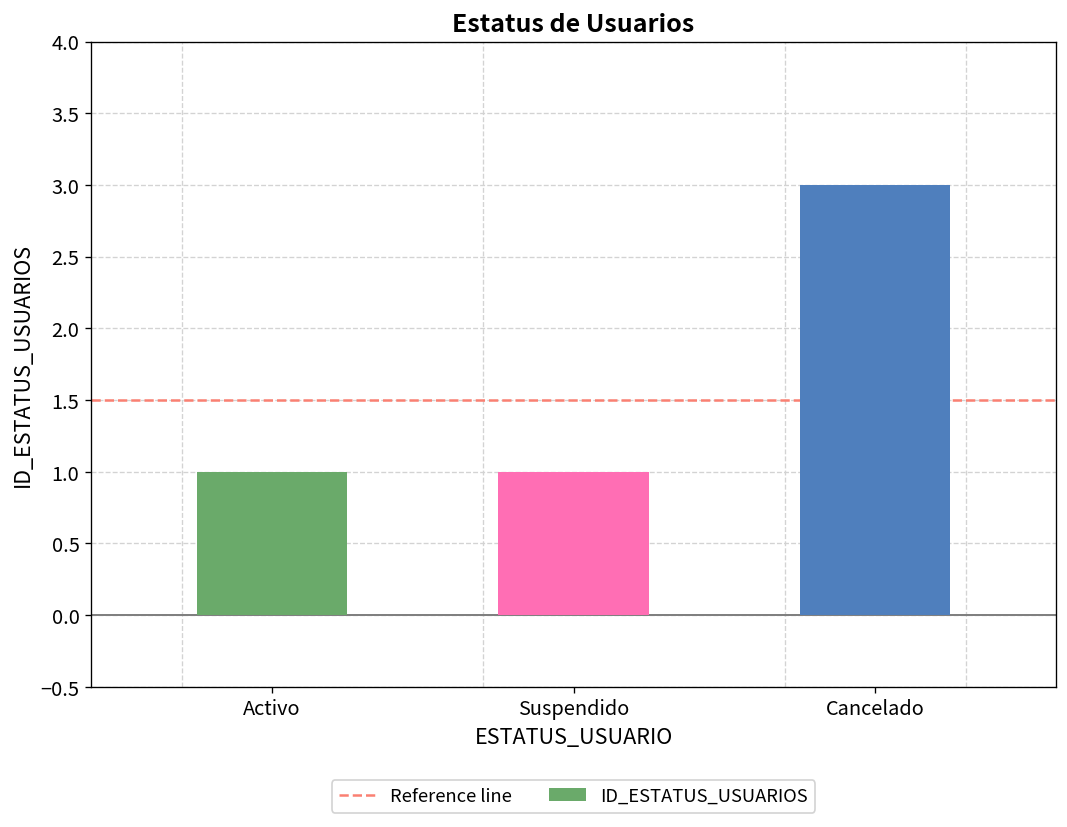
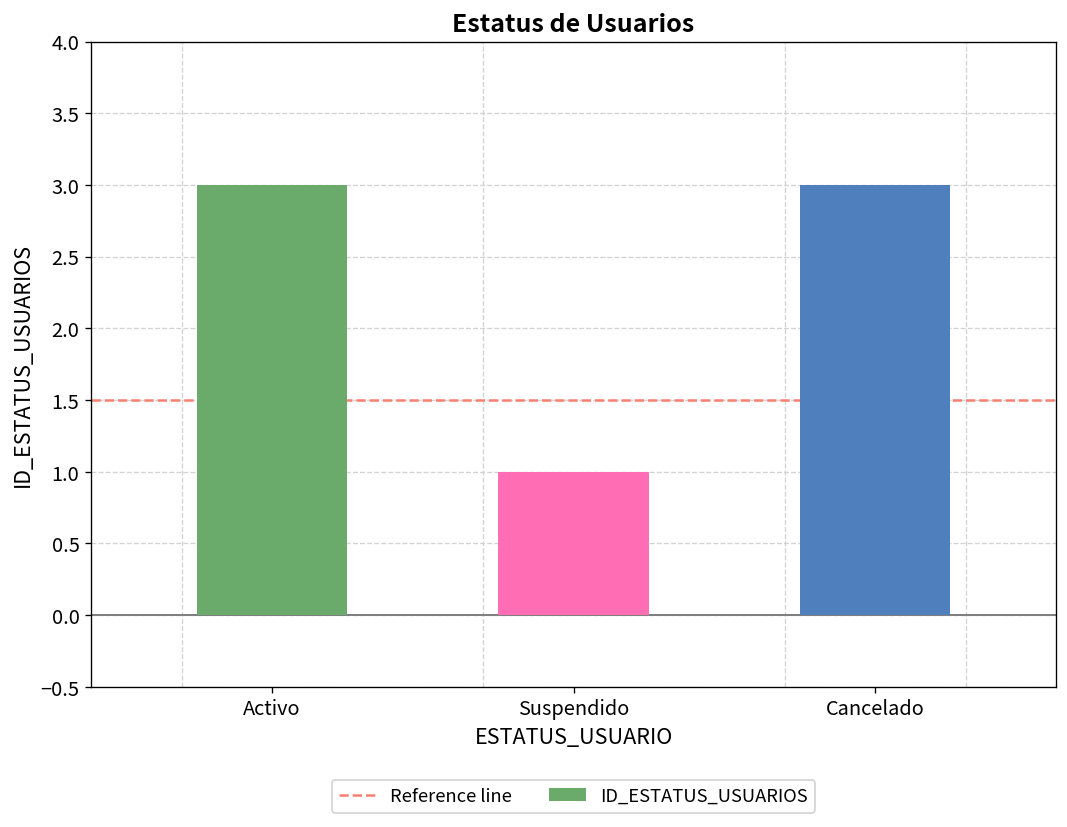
Activo: 1 -> 3
